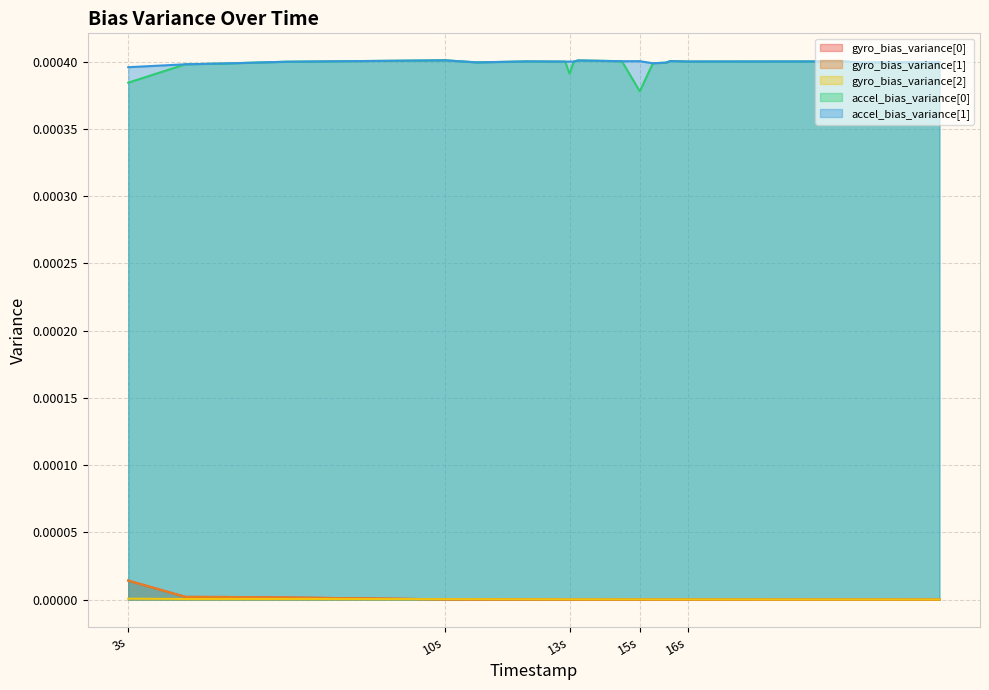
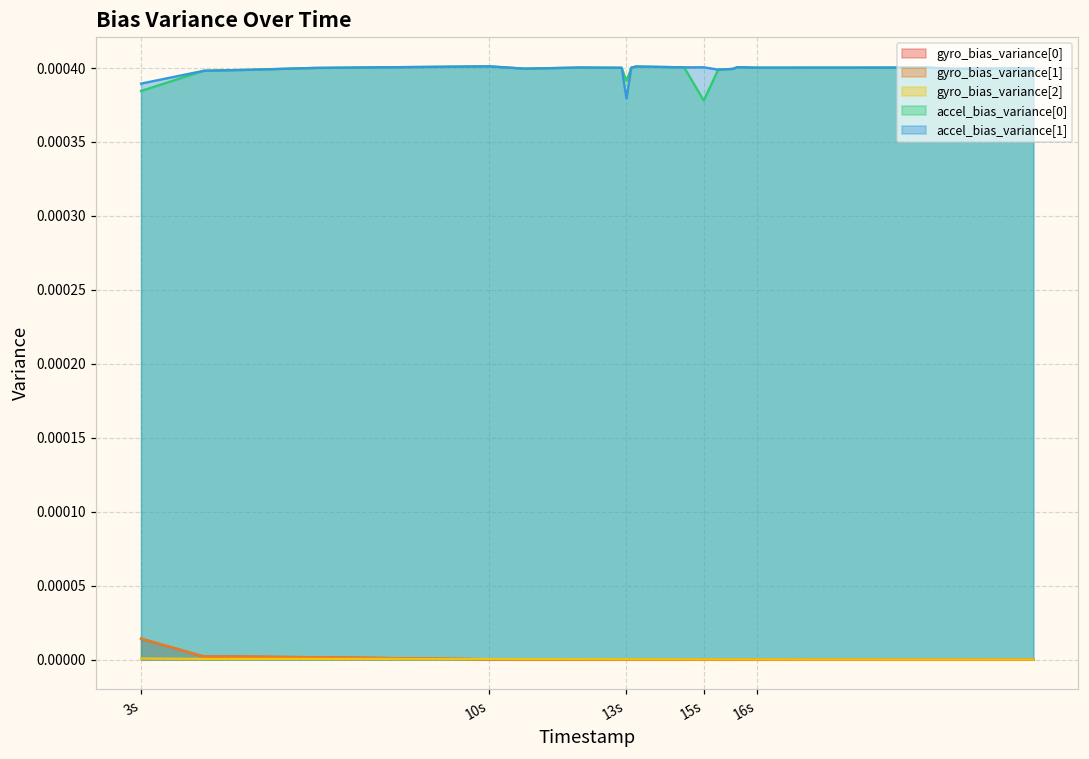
accel_bias_variance[1], 3s: 0.000396 -> 0.000389
accel_bias_variance[1], 13s: 0.000400 -> 0.000379
